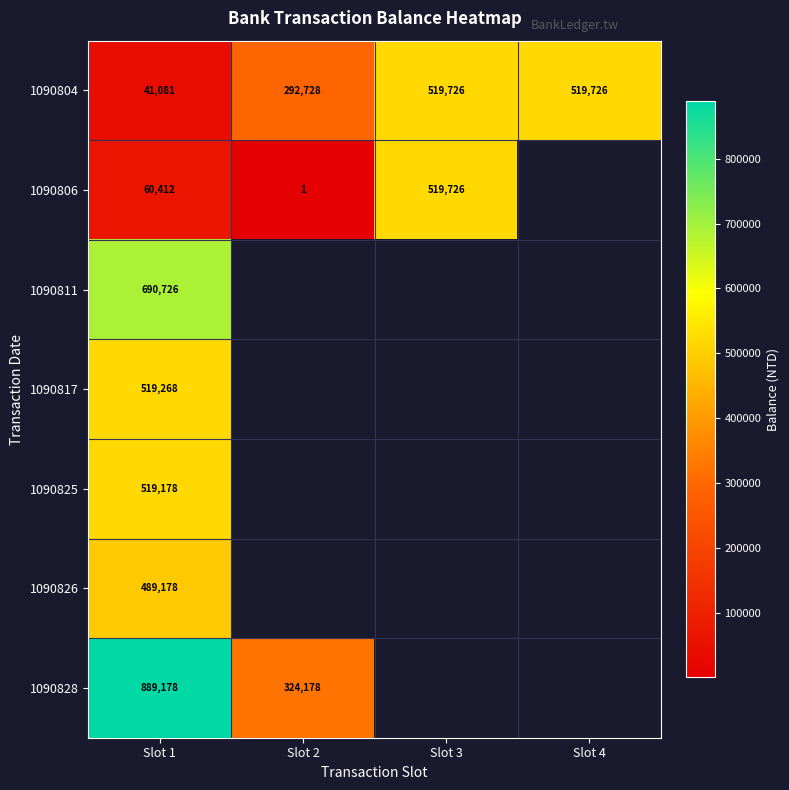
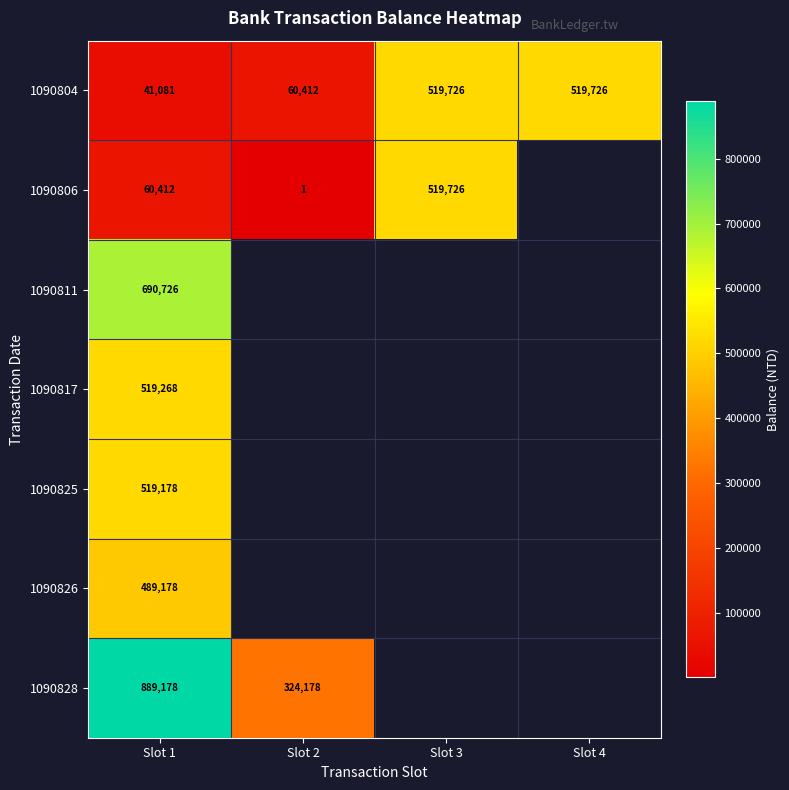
1090804, Slot 2: 292,728 -> 60,412
